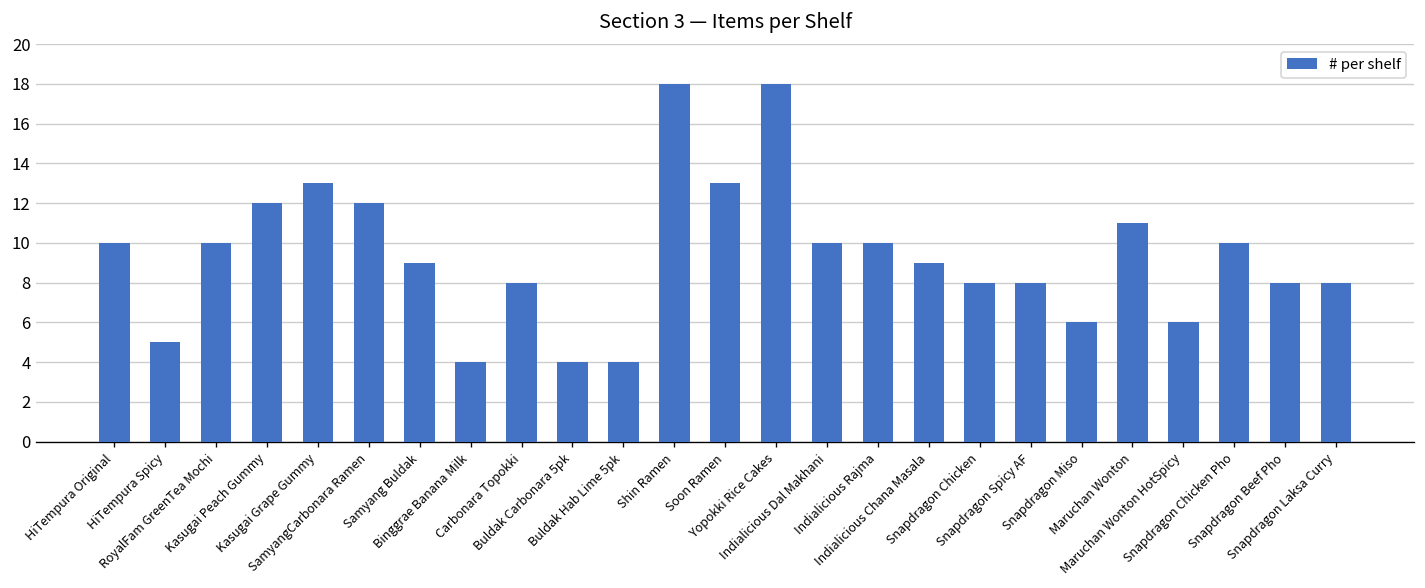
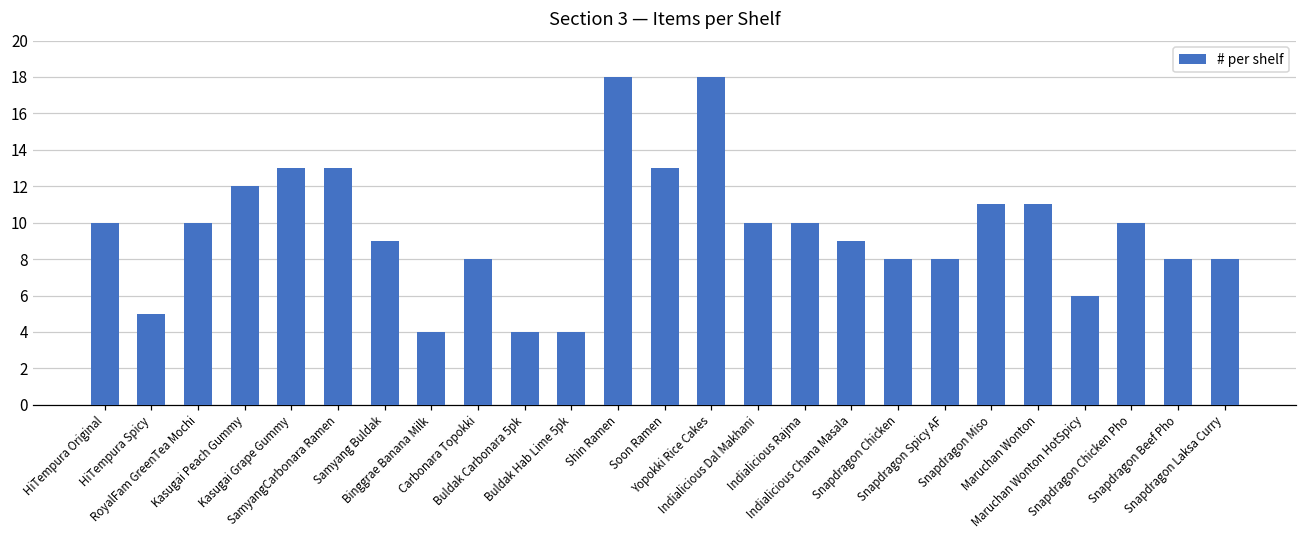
SamyangCarbonara Ramen: 12 -> 13
Snapdragon Miso: 6 -> 11
